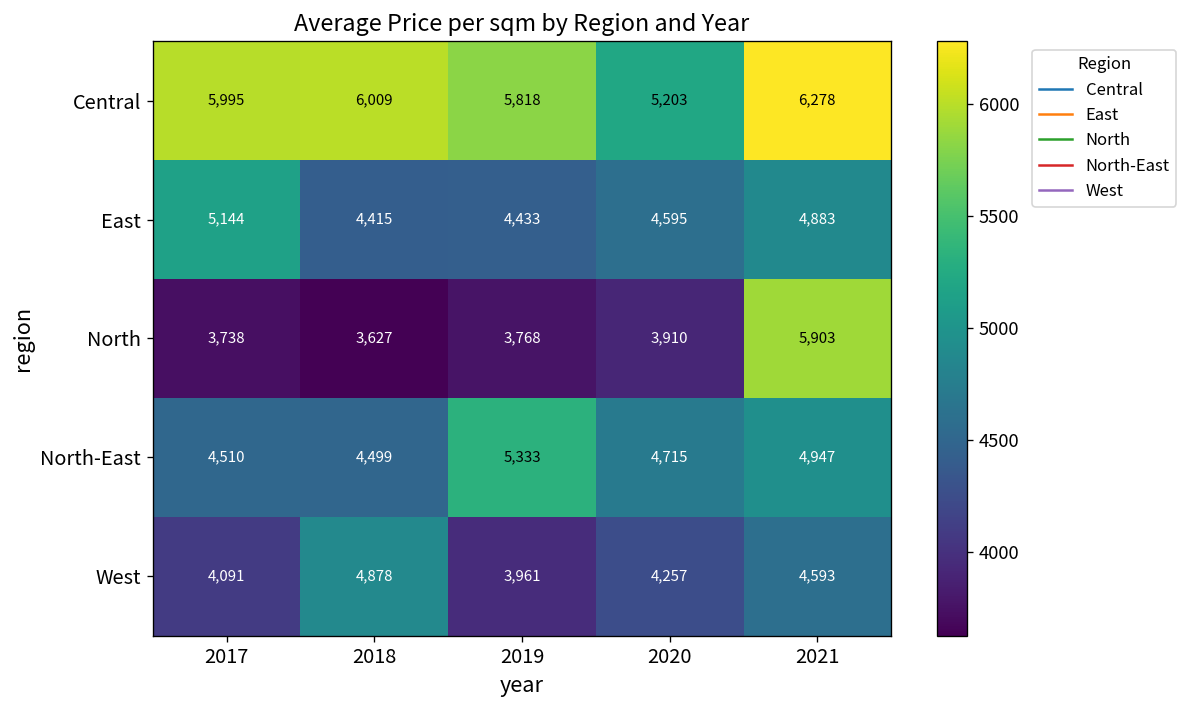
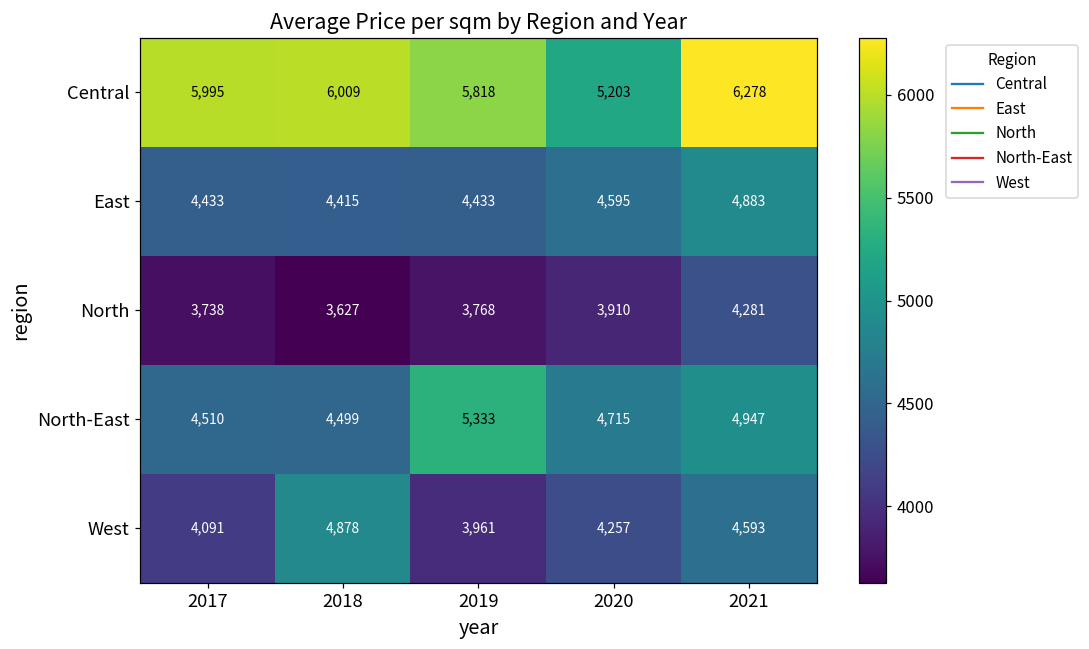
East, 2017: 5,144 -> 4,433
North, 2021: 5,903 -> 4,281
